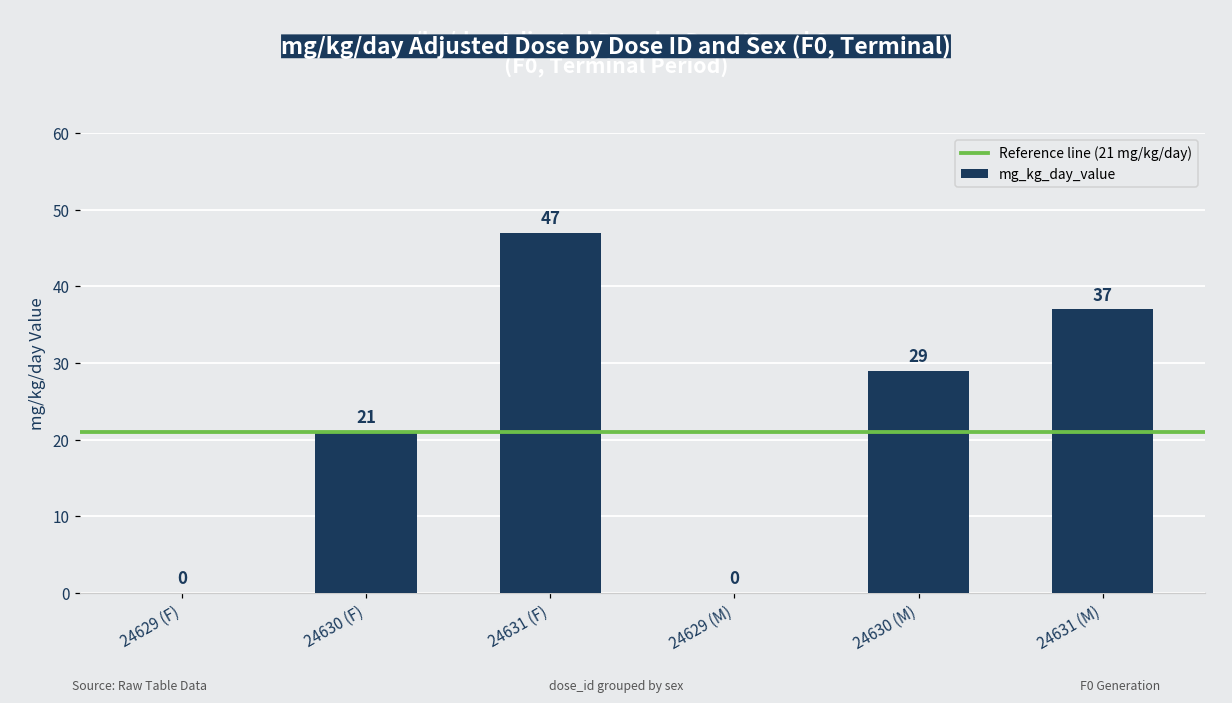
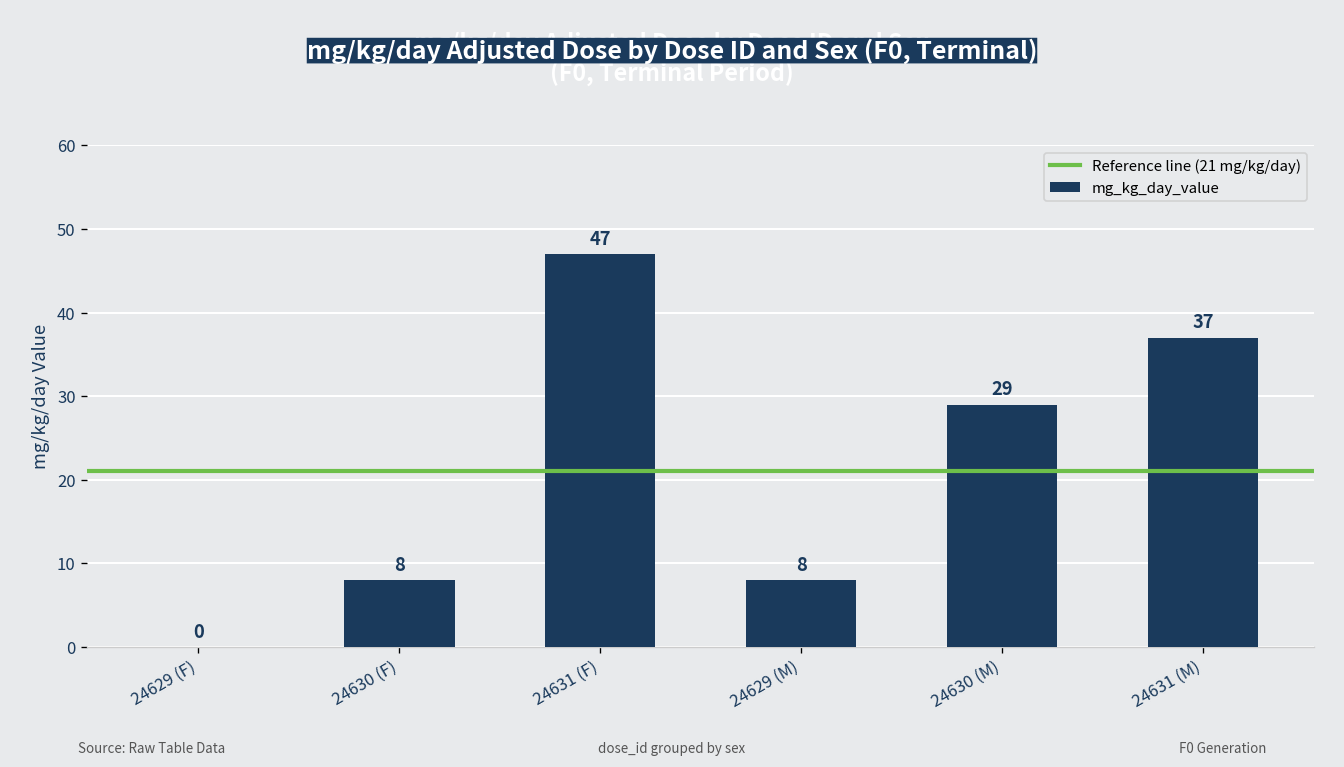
24630 (F): 21 -> 8
24629 (M): 0 -> 8
